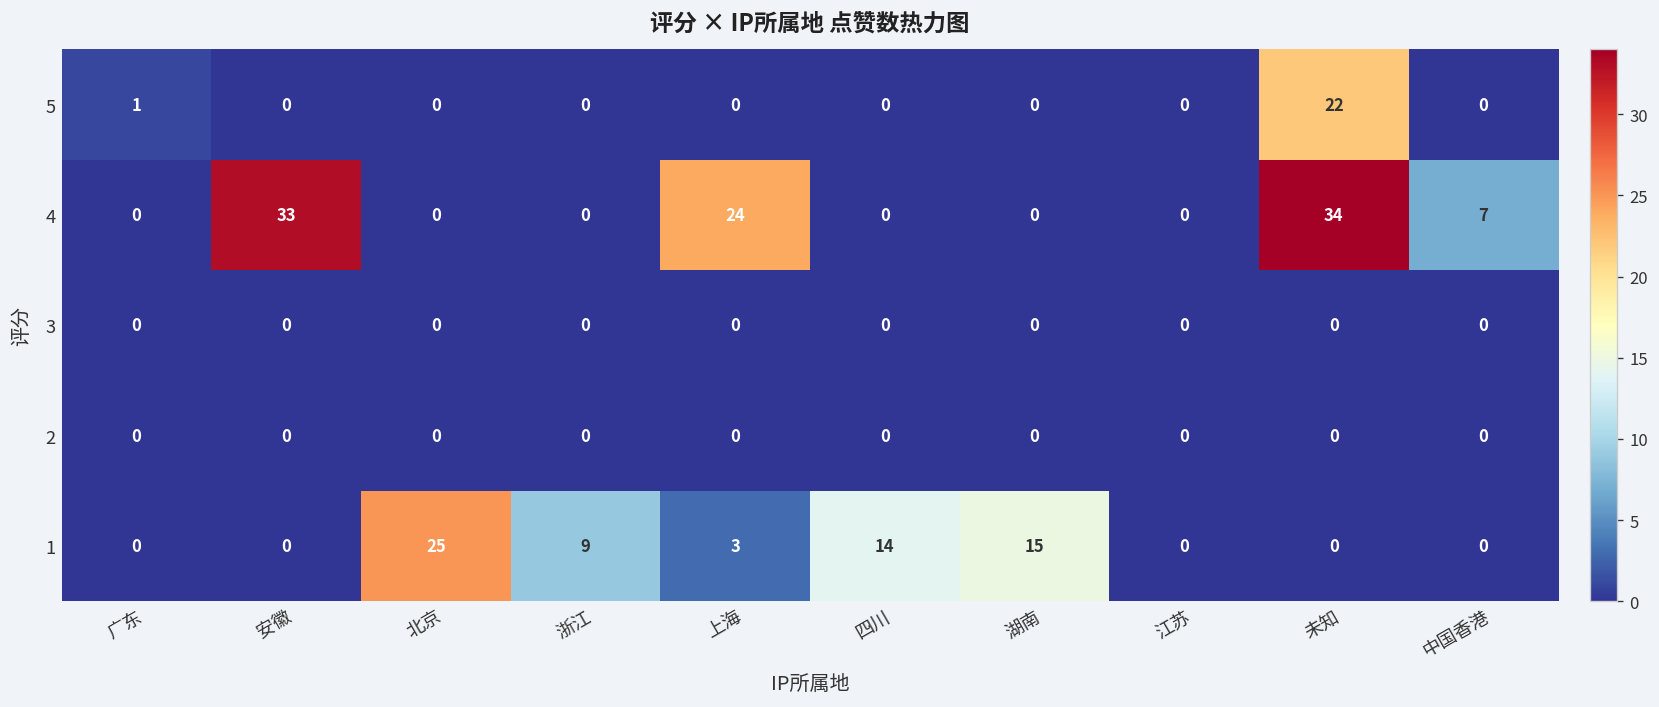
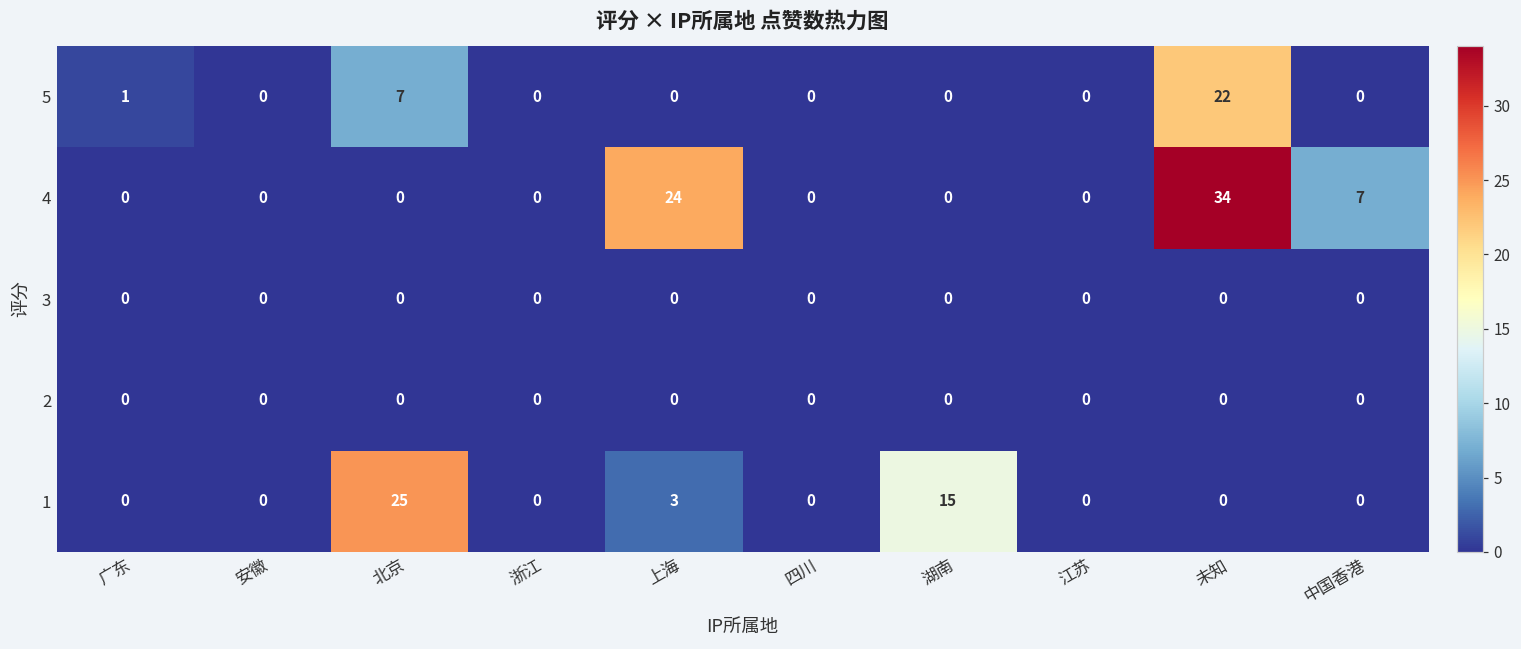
5, 北京: 0 -> 7
4, 安徽: 33 -> 0
1, 浙江: 9 -> 0
1, 四川: 14 -> 0
